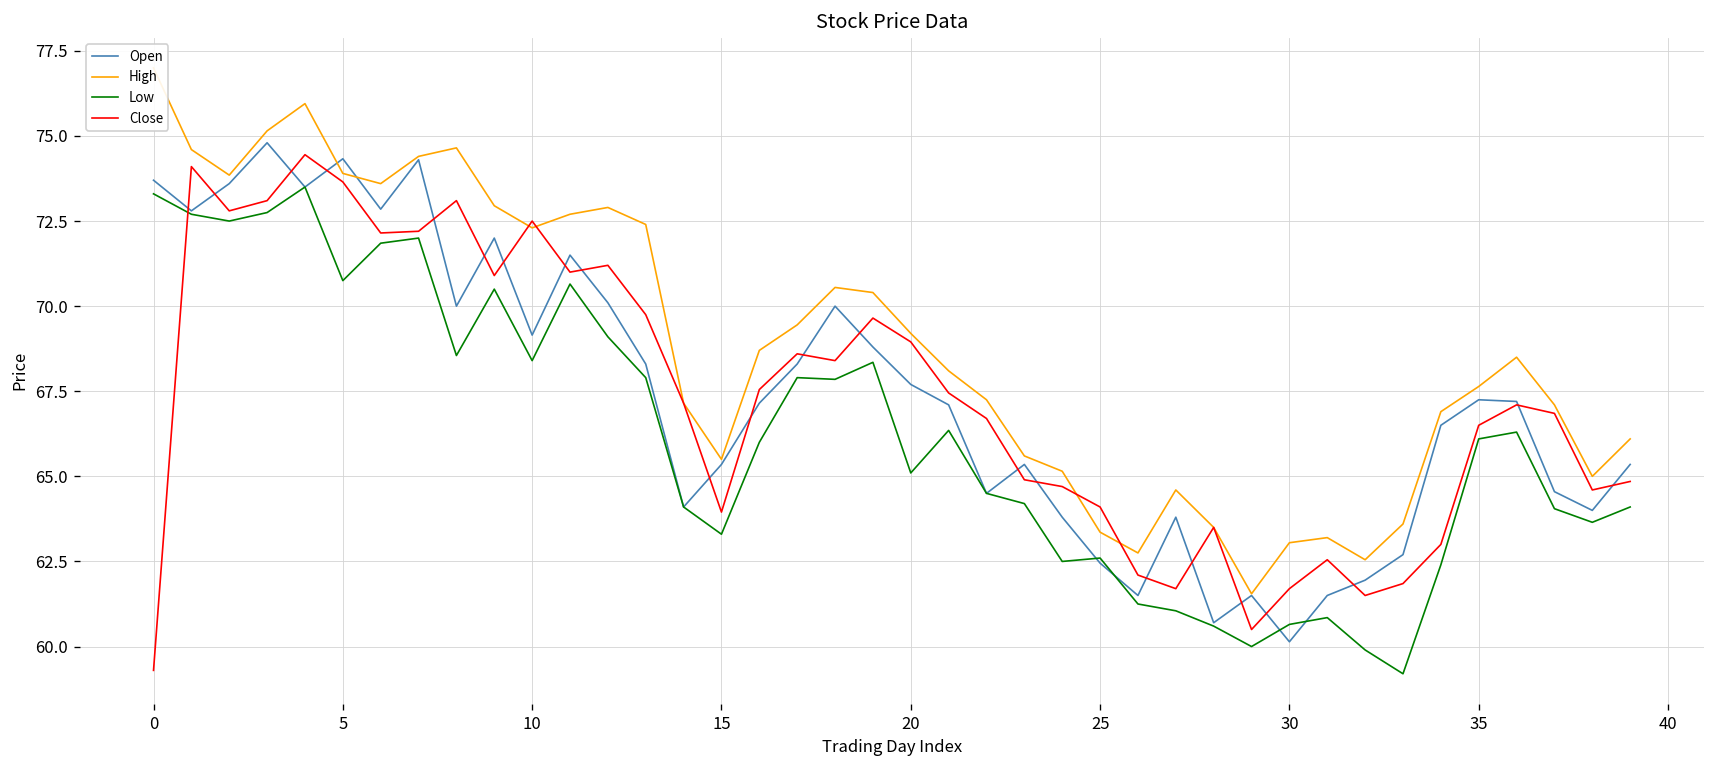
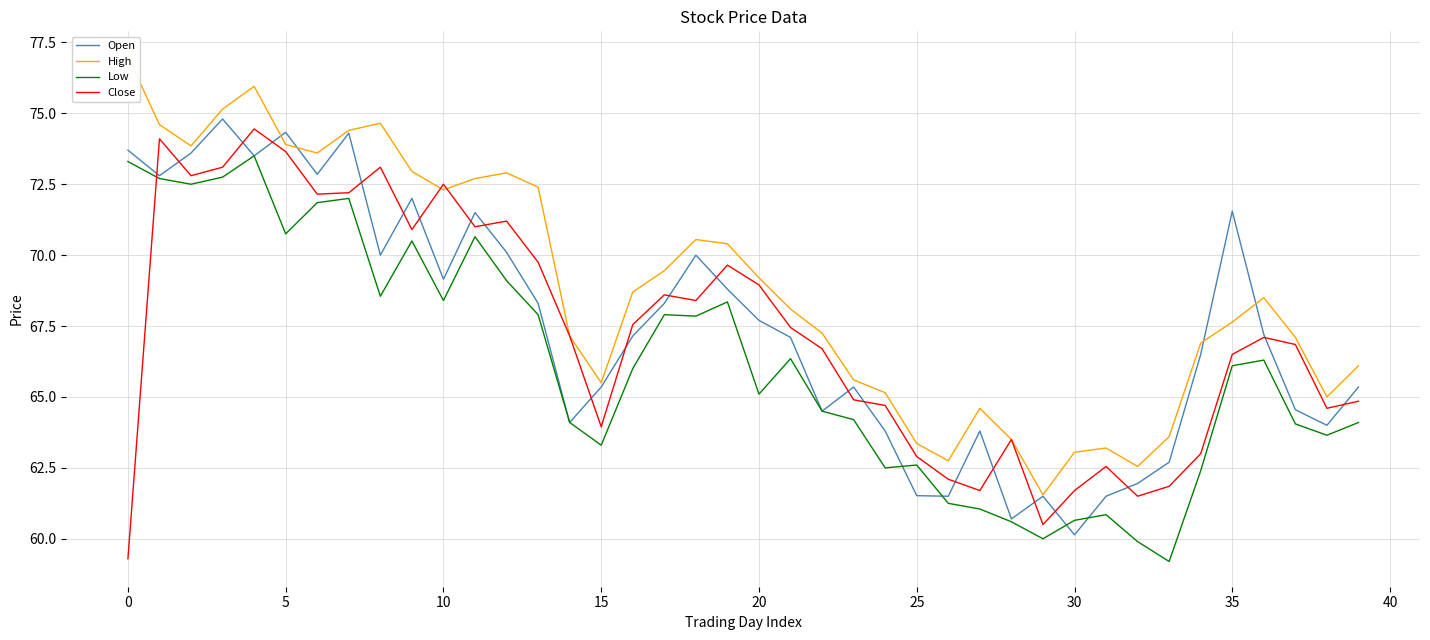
Open, 25: 62.5 -> 61.5
Close, 25: 64.1 -> 62.9
Open, 35: 67.3 -> 71.6
